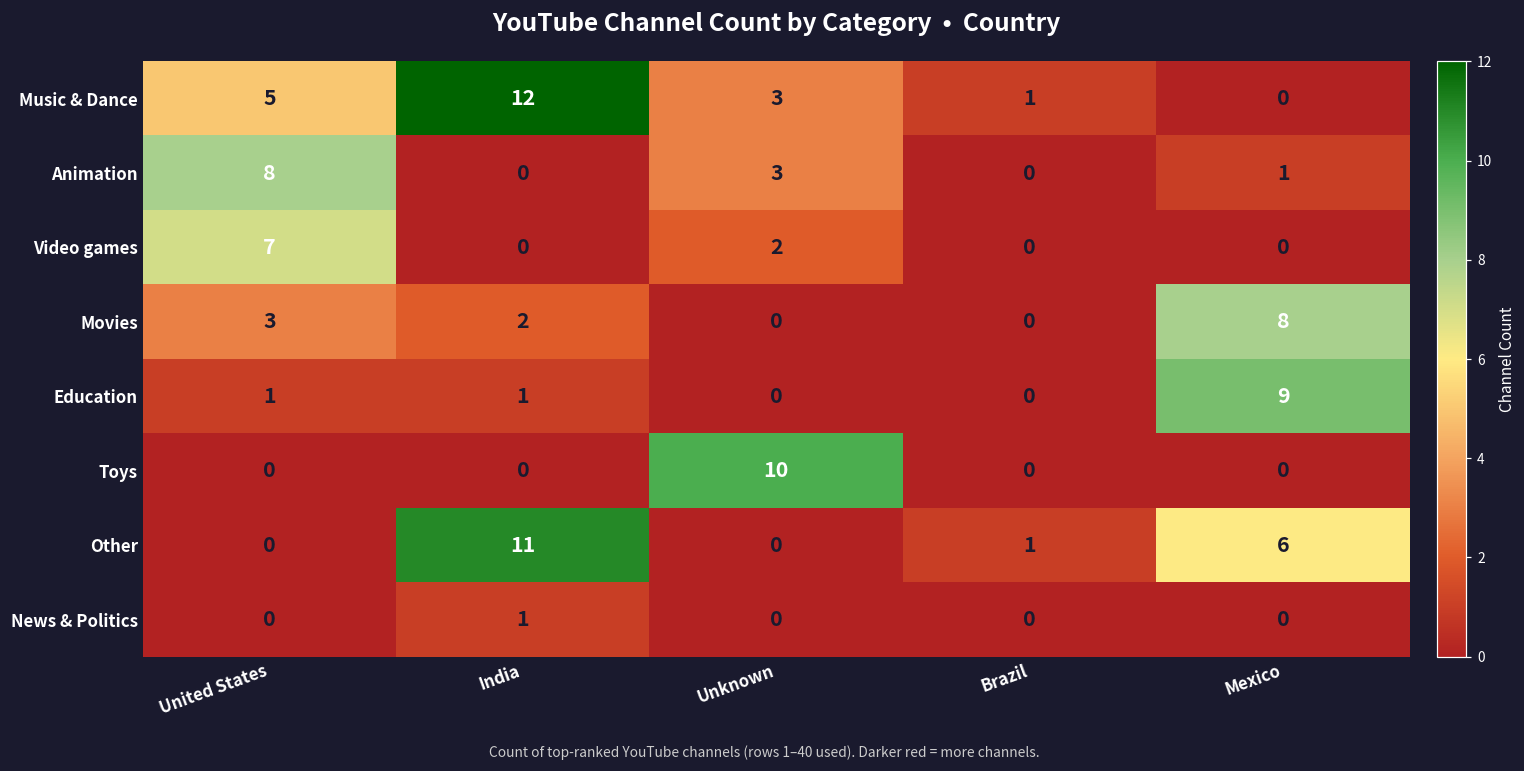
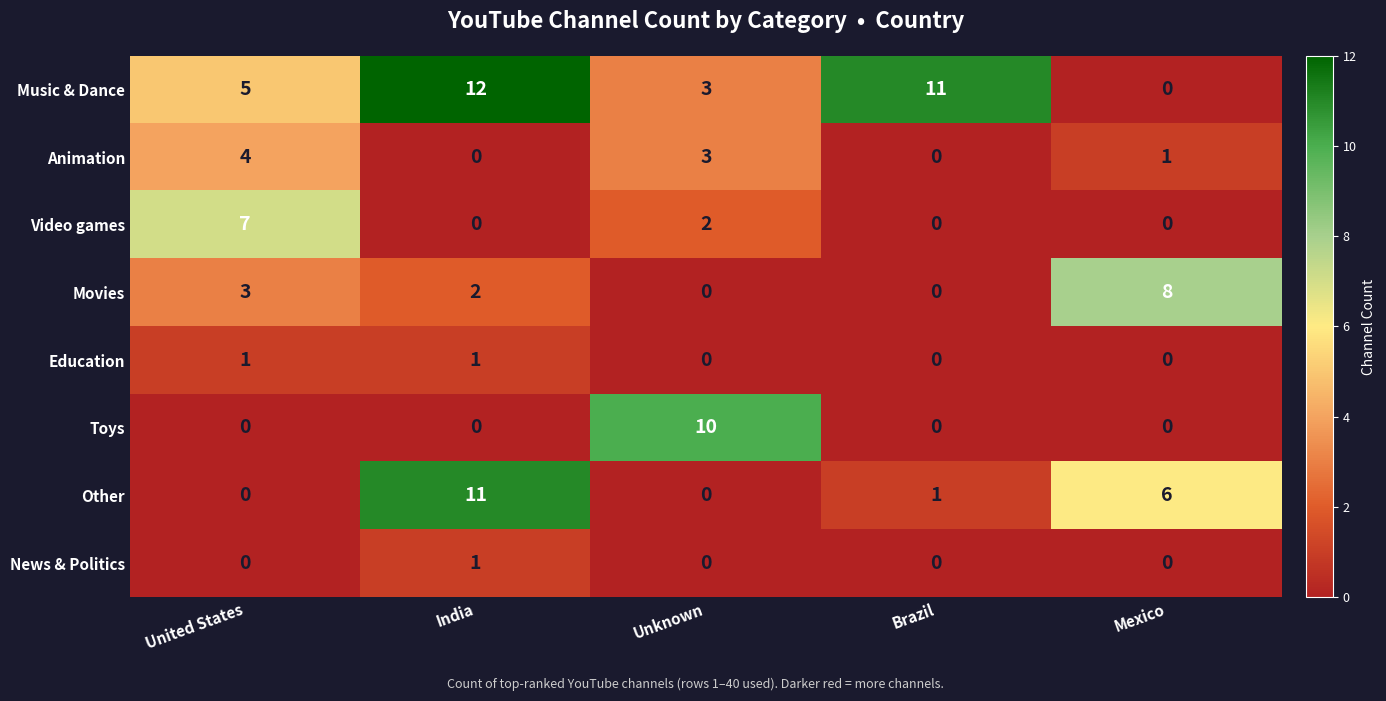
Music & Dance, Brazil: 1 -> 11
Animation, United States: 8 -> 4
Education, Mexico: 9 -> 0
